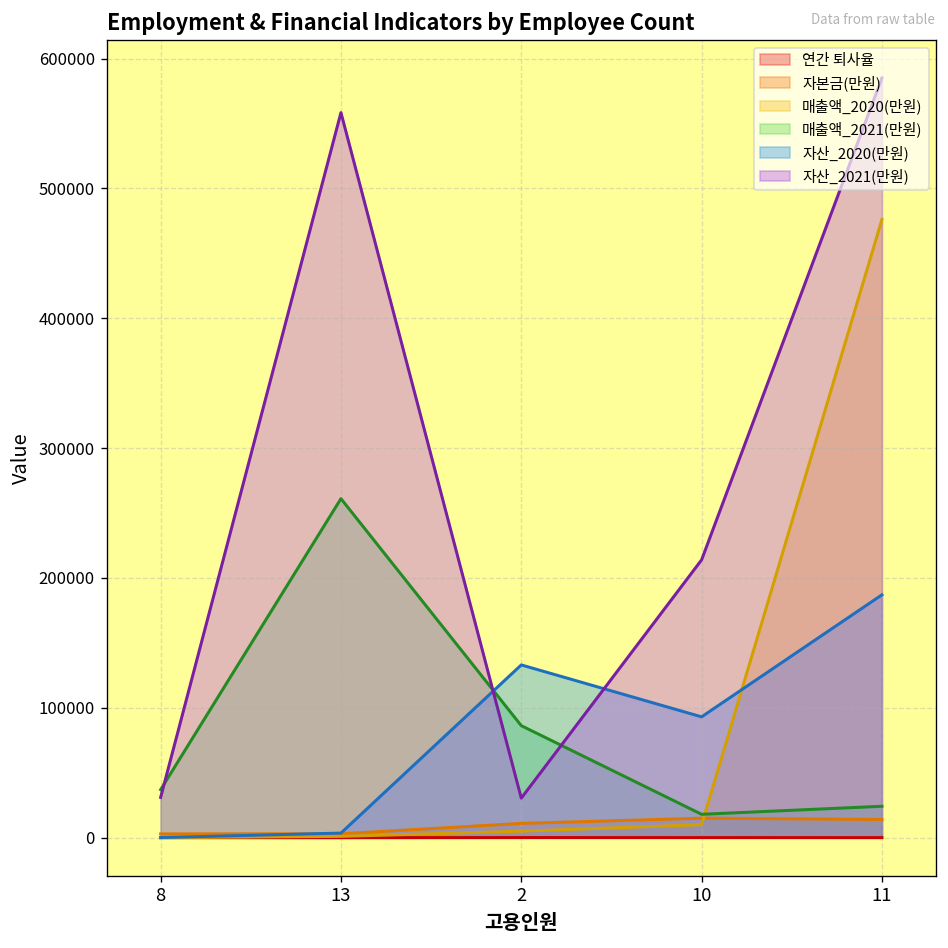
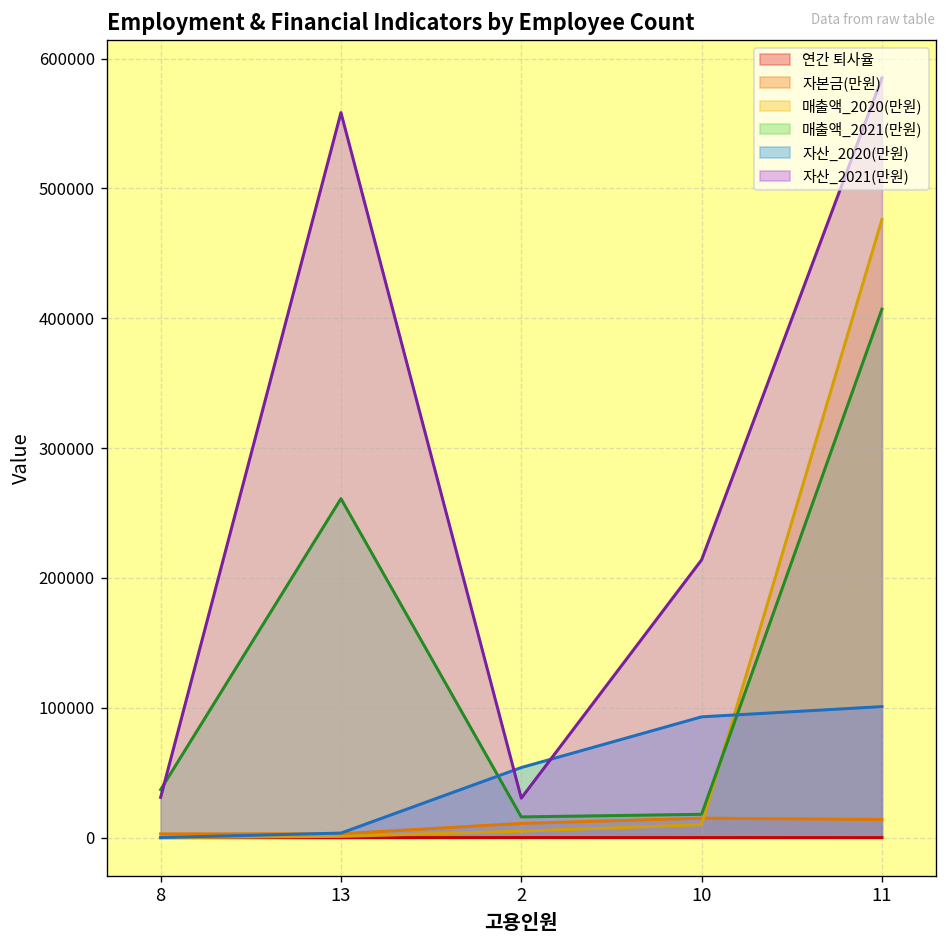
매출액_2021(만원), 2: 86000 -> 16000
자산_2020(만원), 2: 133000 -> 54000
매출액_2021(만원), 11: 24000 -> 407000
자산_2020(만원), 11: 187000 -> 101000
